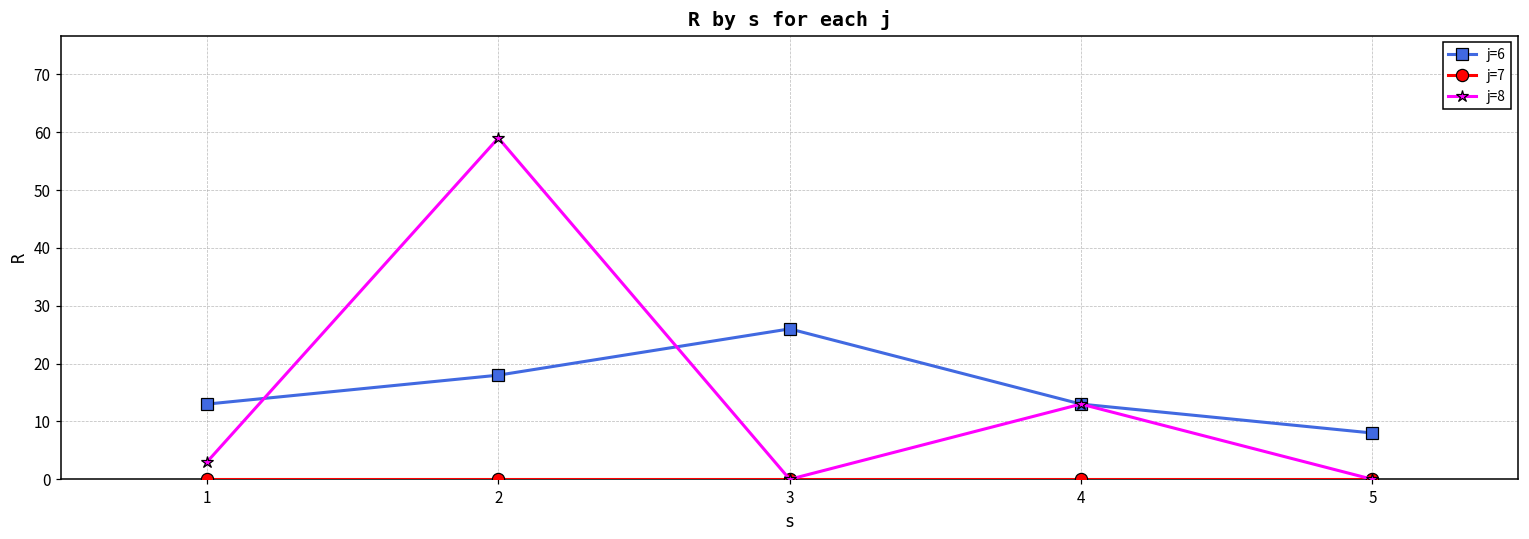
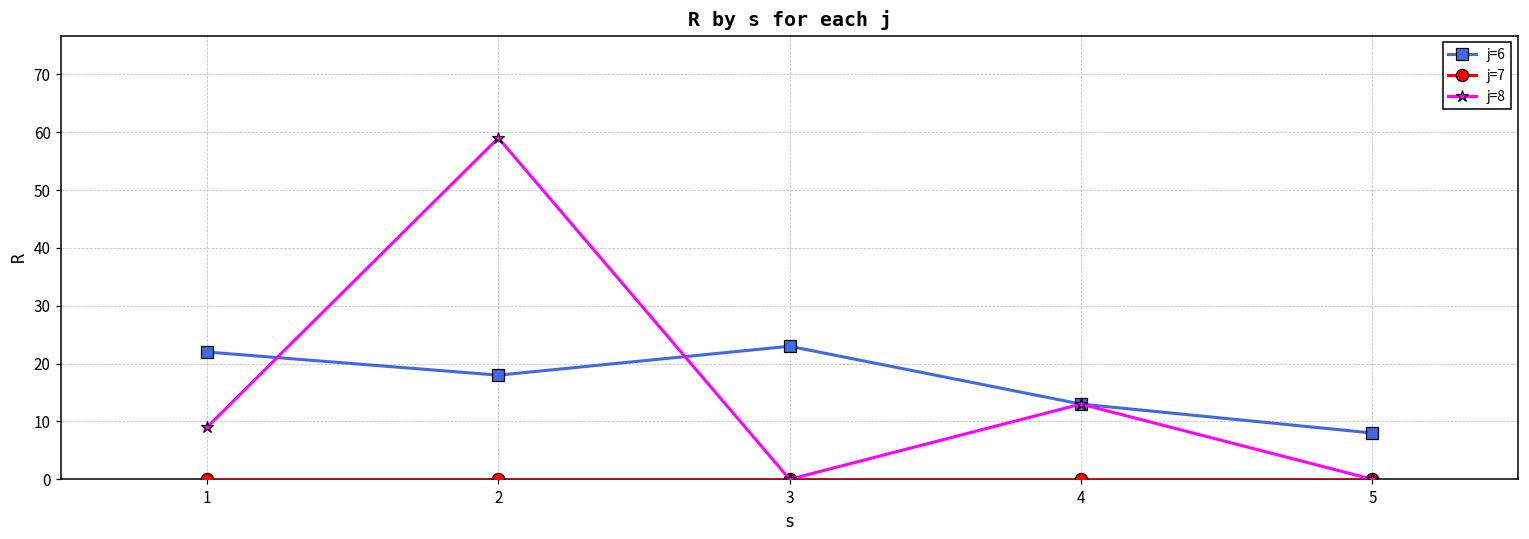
j=6, 1: 13 -> 22
j=8, 1: 3 -> 9
j=6, 3: 26 -> 23
